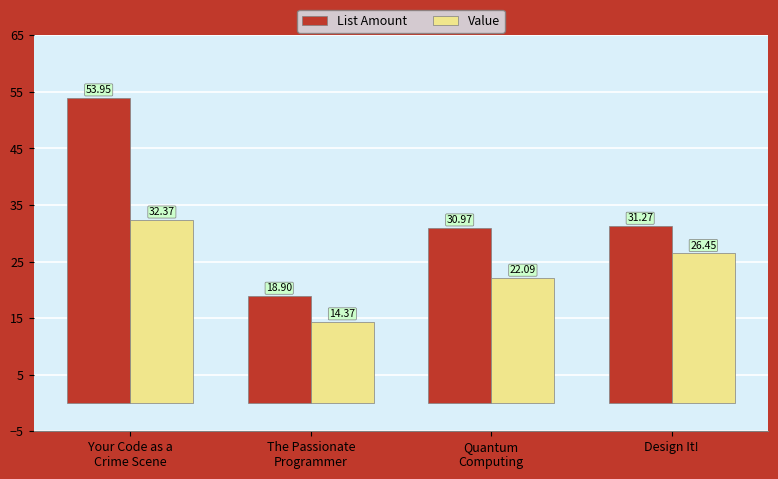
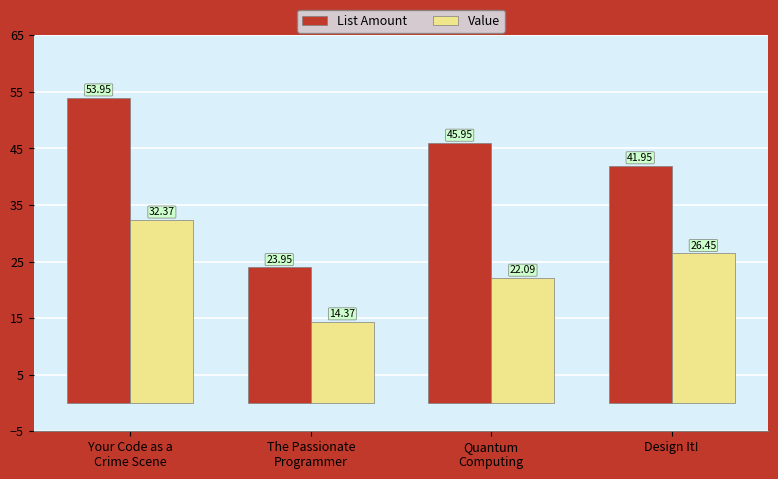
List Amount, The Passionate Programmer: 18.90 -> 23.95
List Amount, Quantum Computing: 30.97 -> 45.95
List Amount, Design It!: 31.27 -> 41.95
